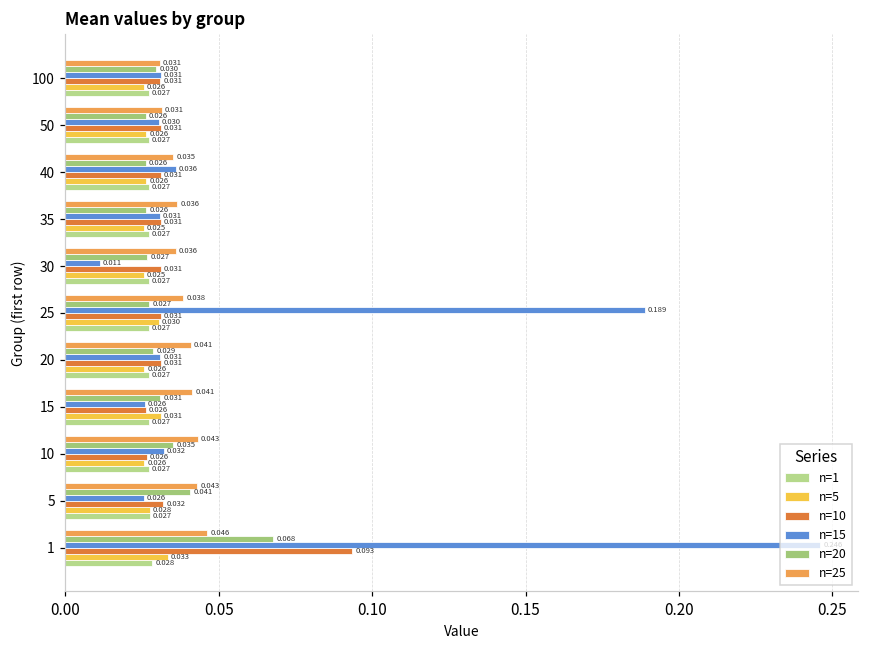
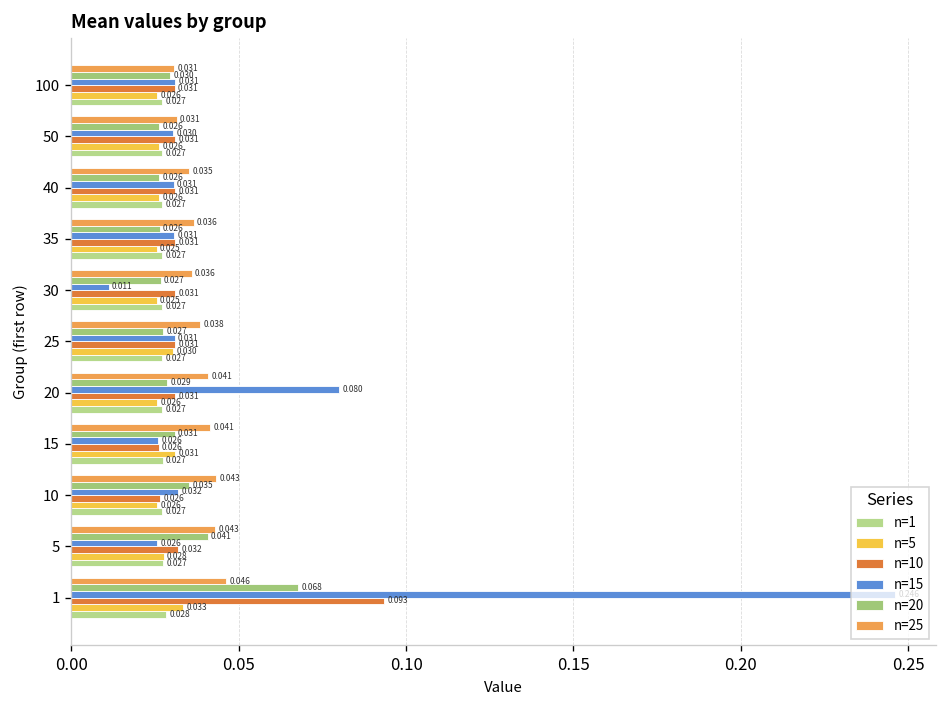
n=15, 40: 0.036 -> 0.031
n=15, 25: 0.189 -> 0.031
n=15, 20: 0.031 -> 0.080
